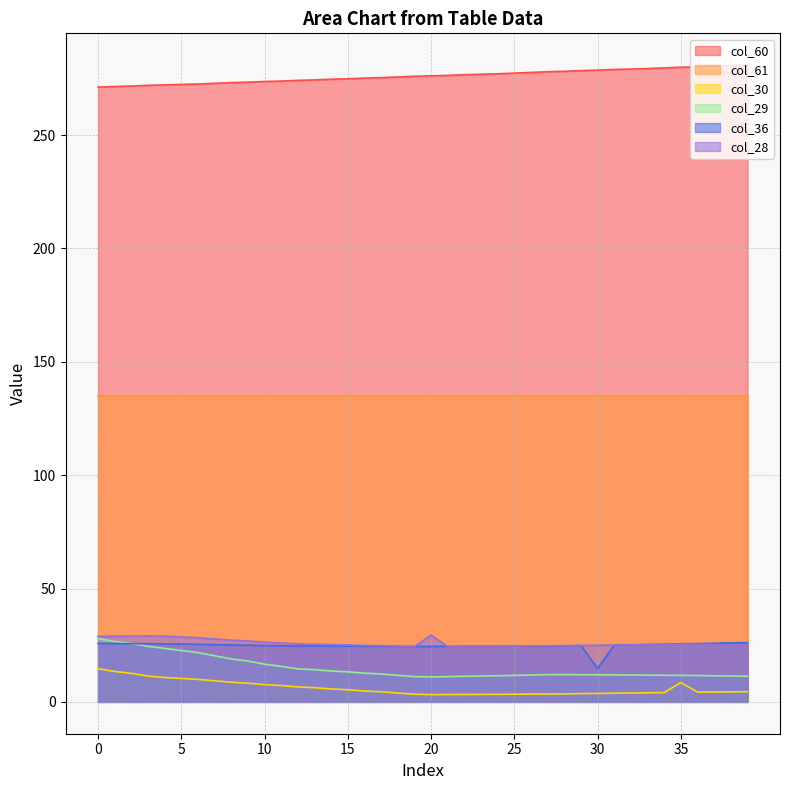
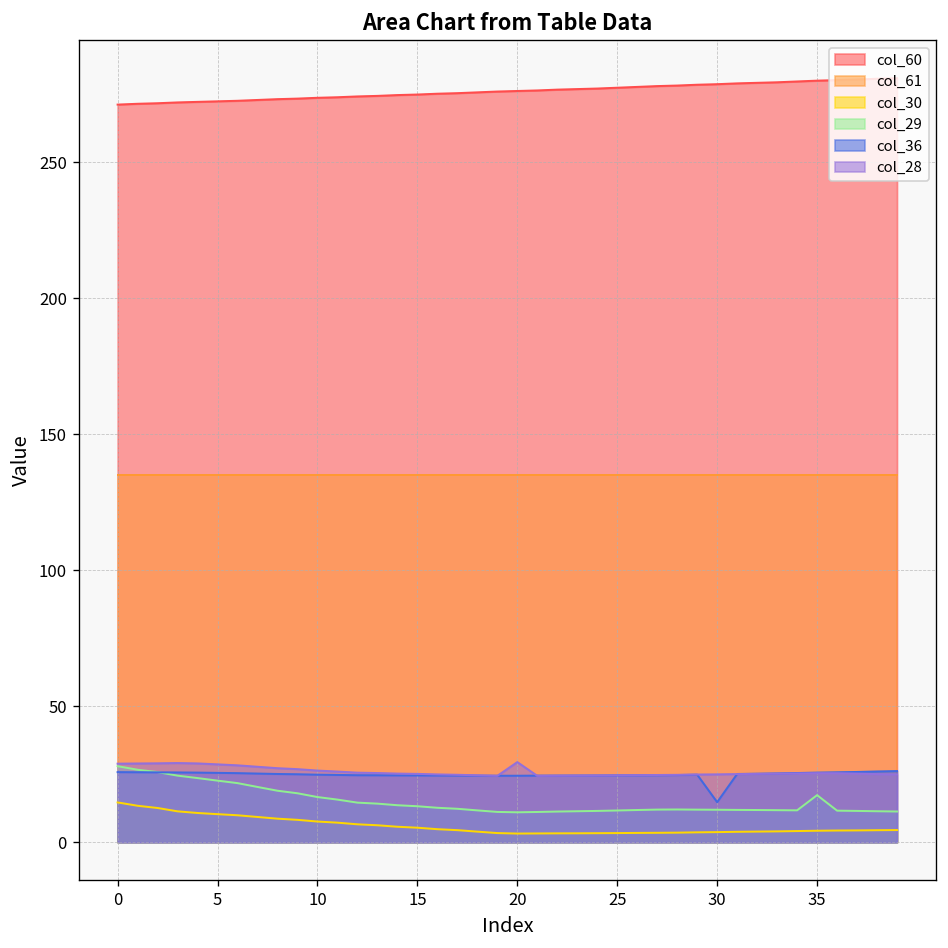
col_30, 35: 9 -> 4
col_29, 35: 12 -> 17
